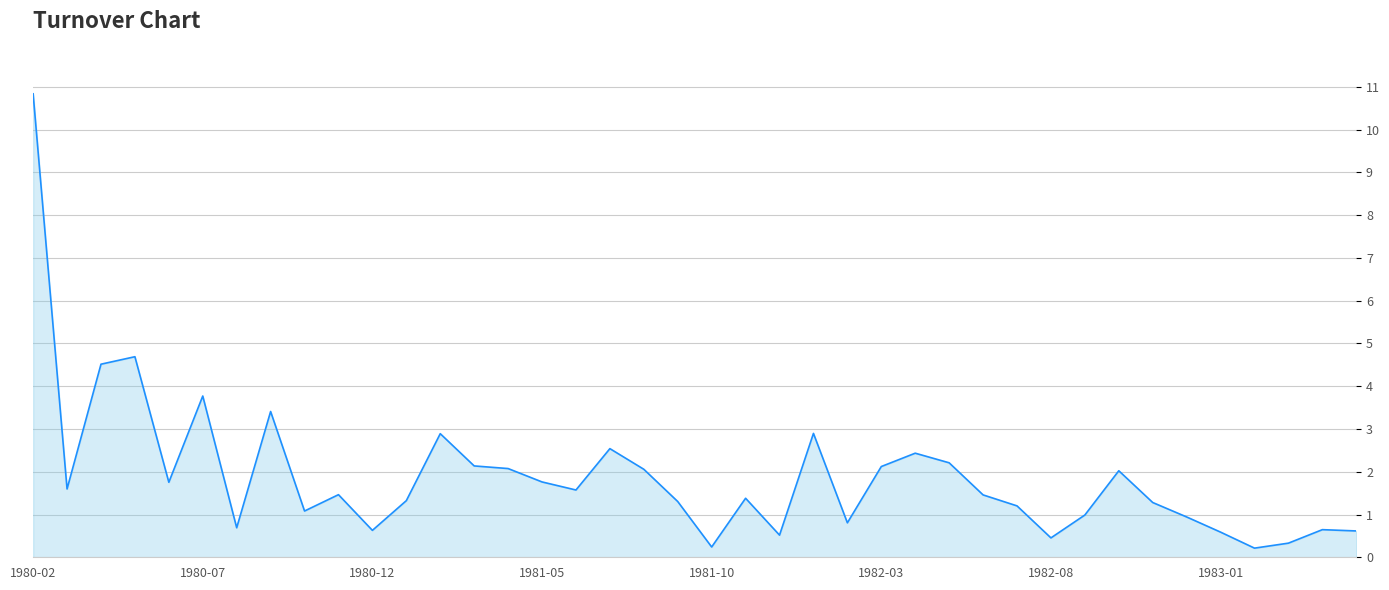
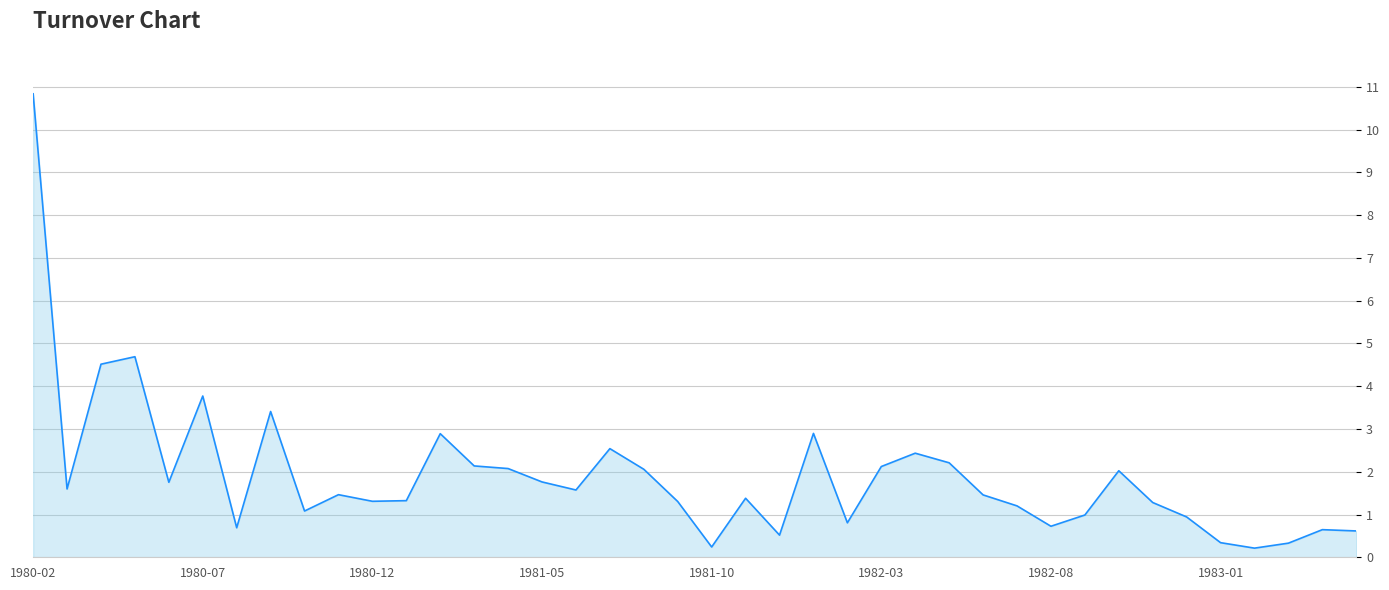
1980-12: 0.6 -> 1.3
1982-08: 0.5 -> 0.7
1983-01: 0.6 -> 0.3
